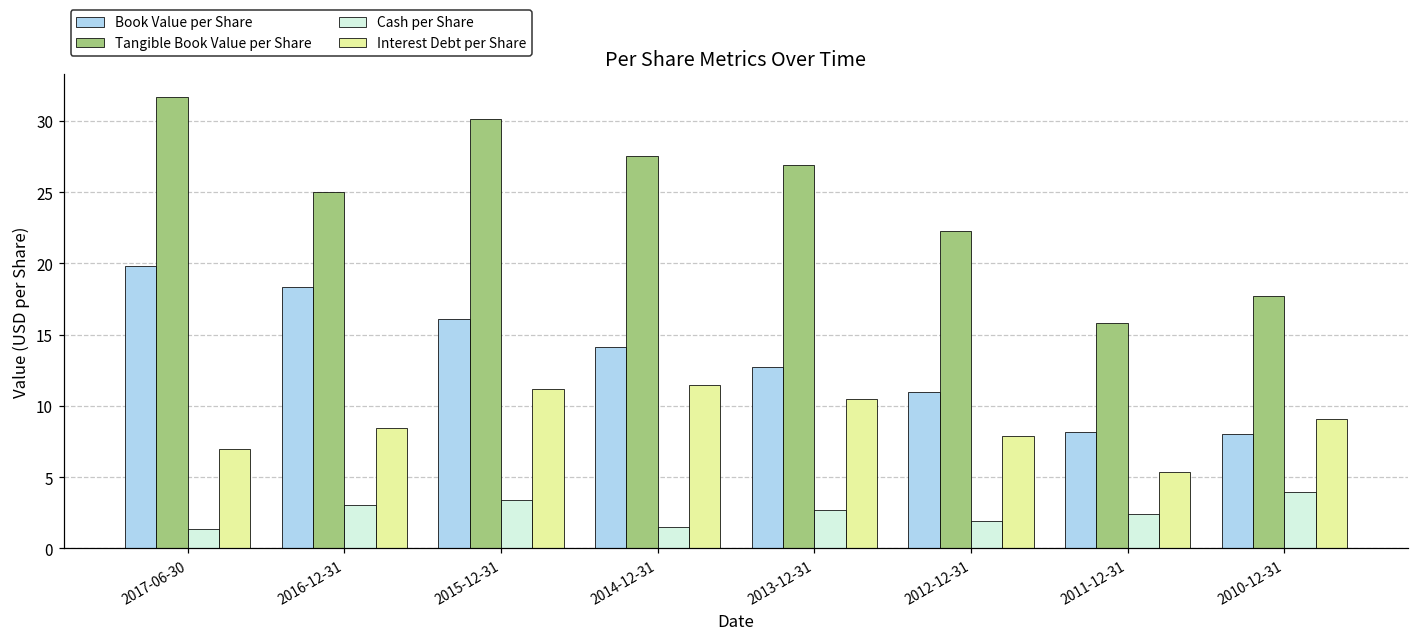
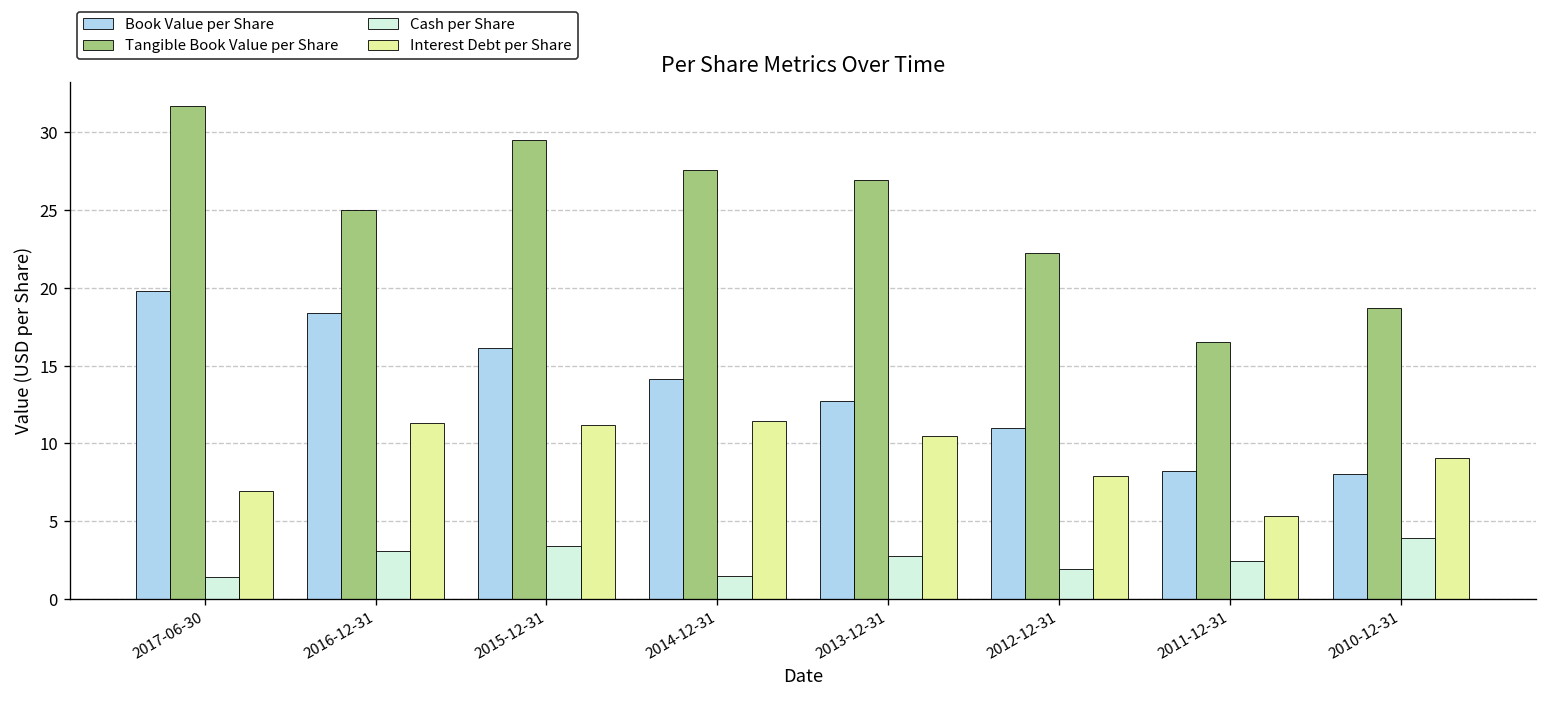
Interest Debt per Share, 2016-12-31: 8.5 -> 11.3
Tangible Book Value per Share, 2015-12-31: 30.2 -> 29.5
Tangible Book Value per Share, 2011-12-31: 15.8 -> 16.5
Tangible Book Value per Share, 2010-12-31: 17.7 -> 18.7
